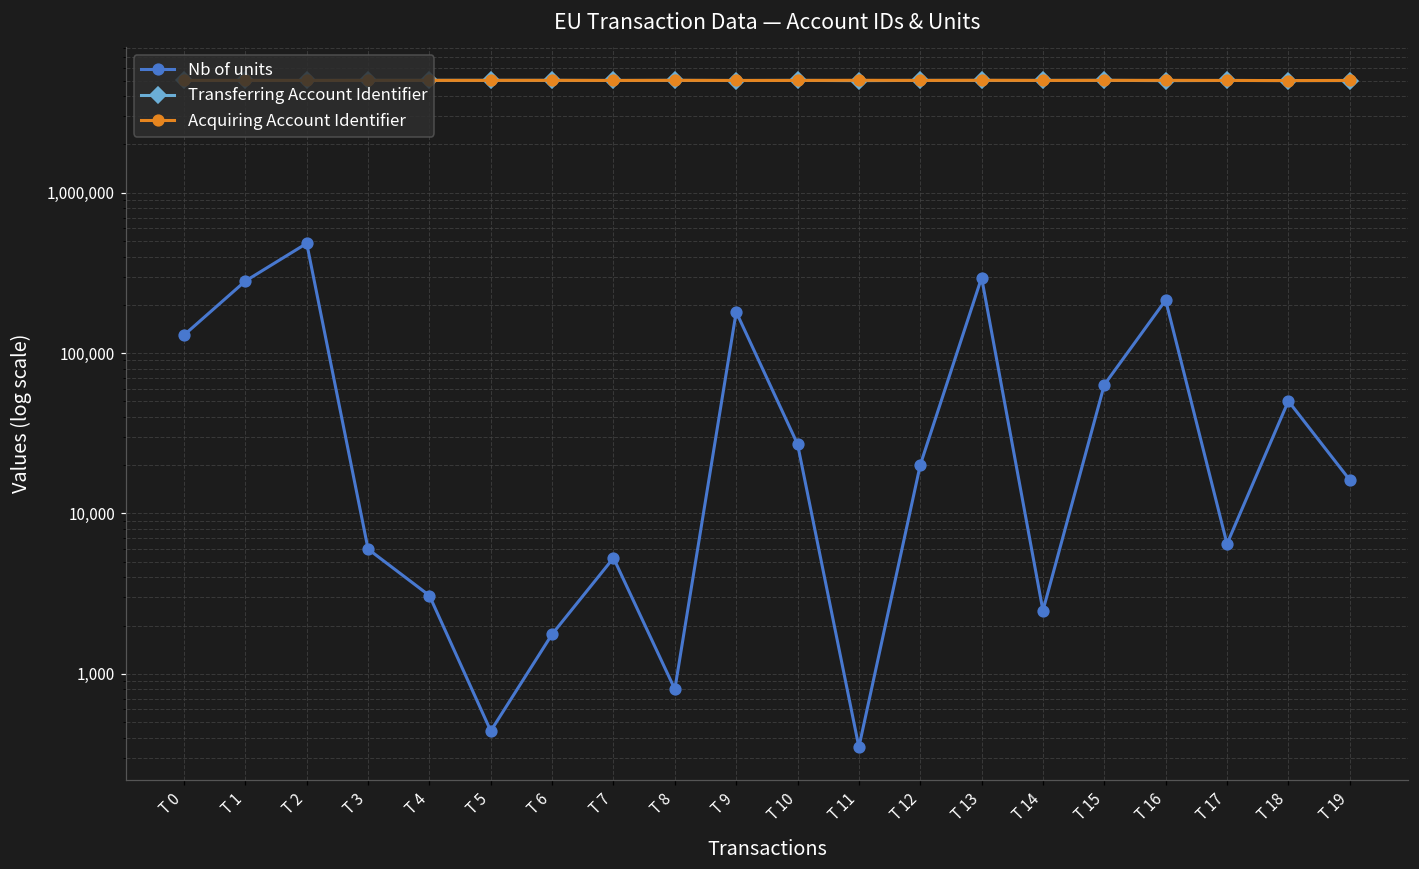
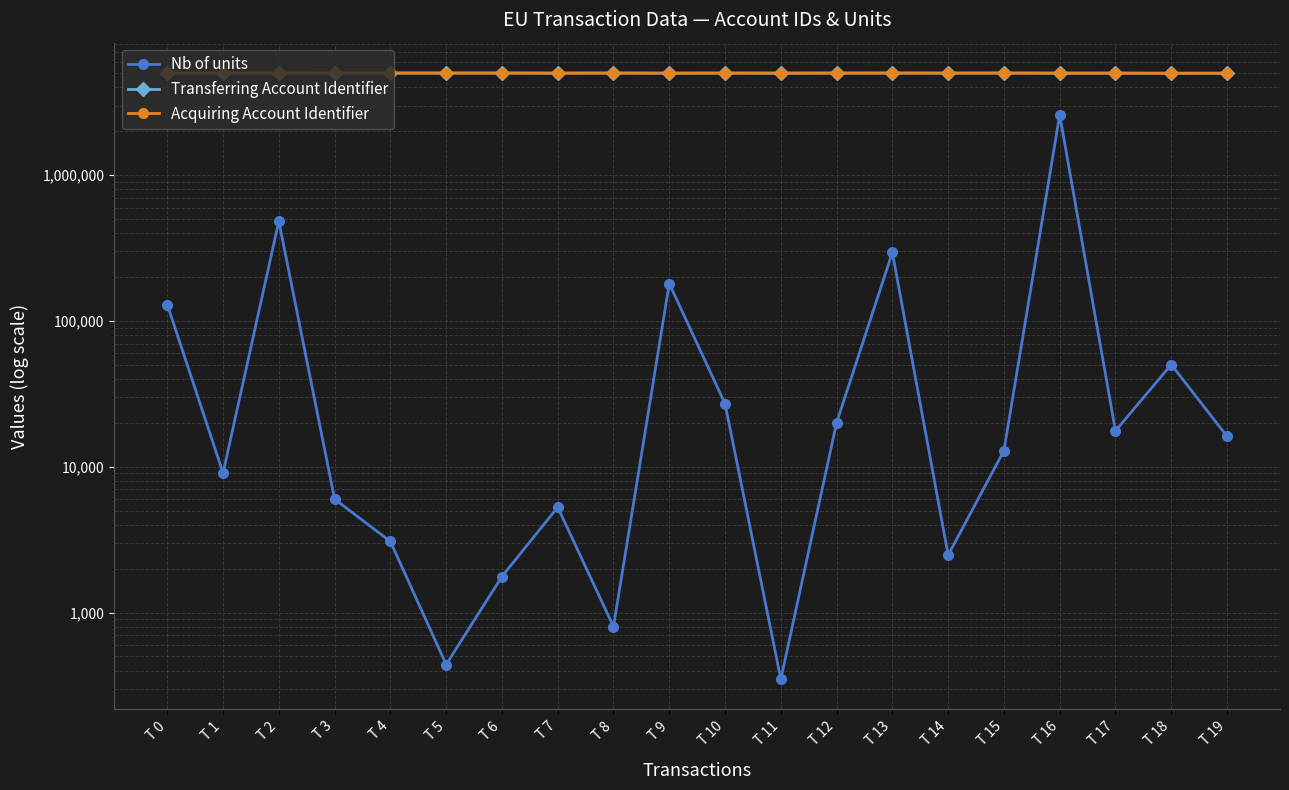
Nb of units, T 1: 280,000 -> 9,000
Nb of units, T 15: 60,000 -> 13,000
Nb of units, T 16: 210,000 -> 2,600,000
Nb of units, T 17: 6,000 -> 18,000
